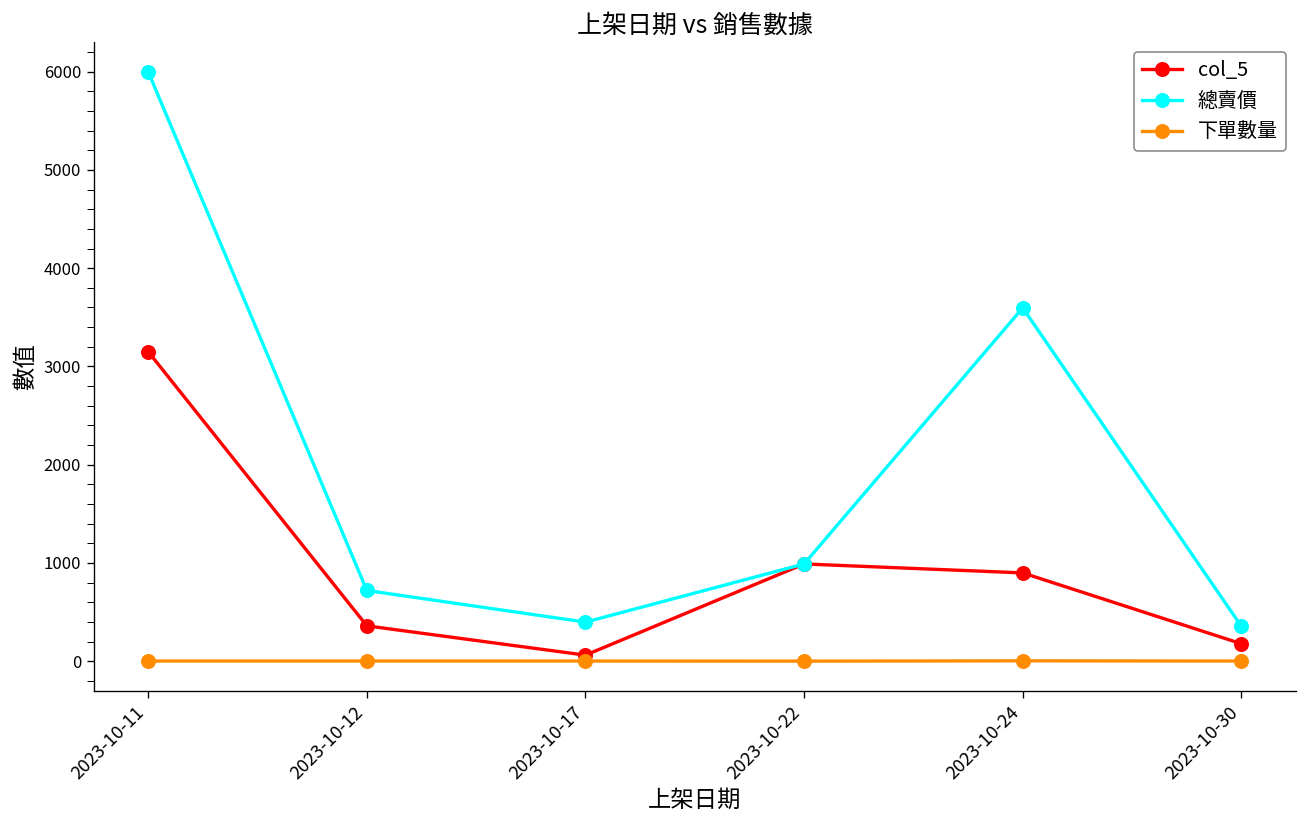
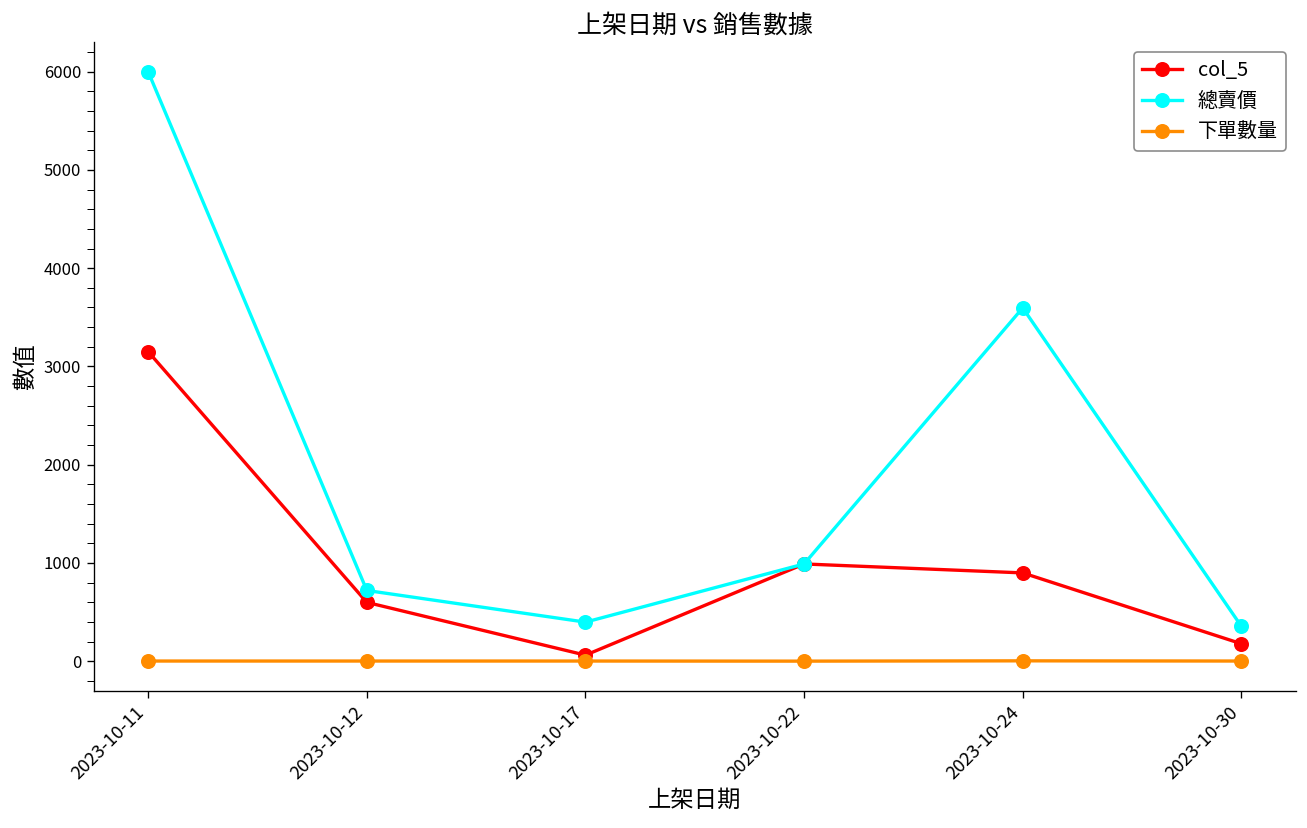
col_5, 2023-10-12: 400 -> 600
